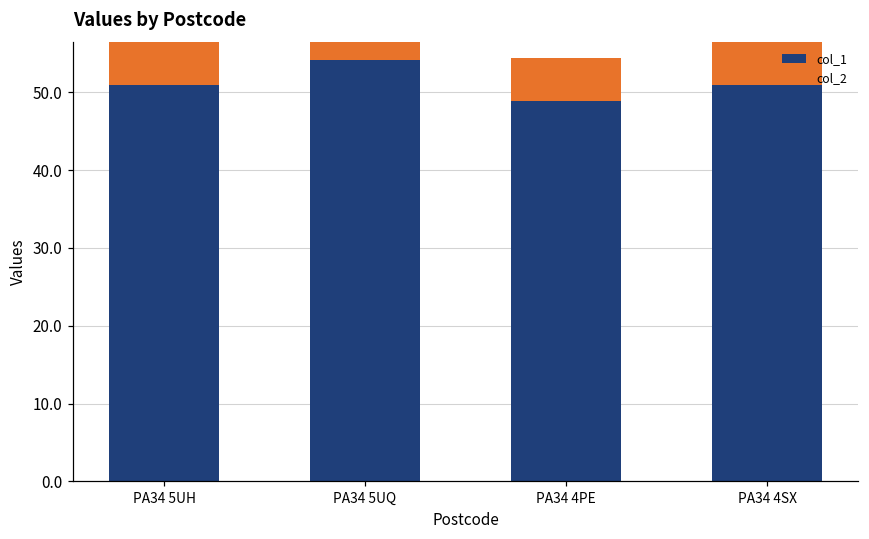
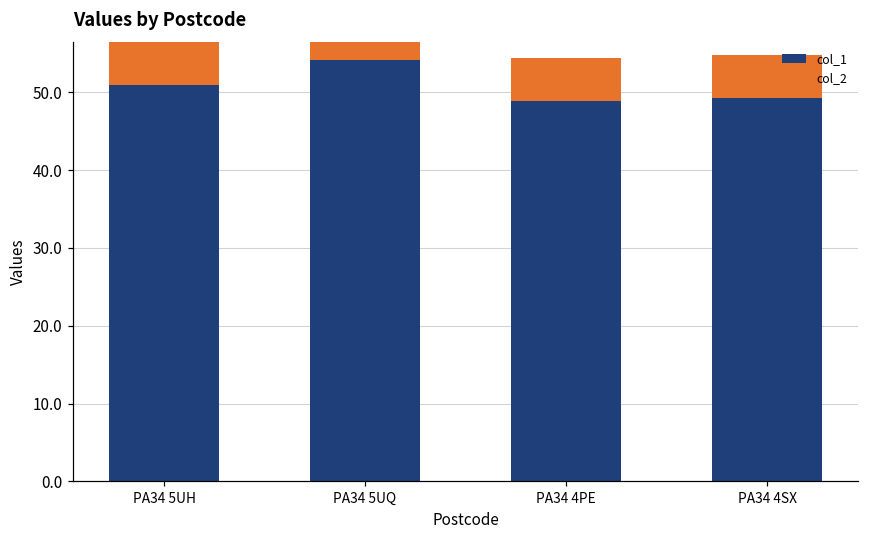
col_1, PA34 4SX: 56 -> 55
